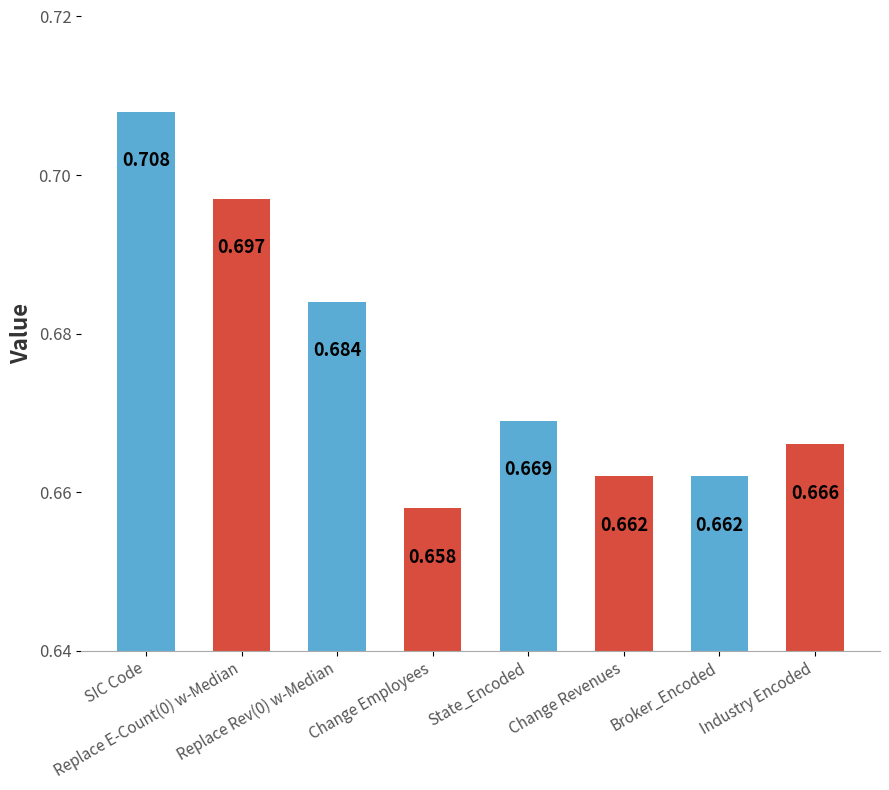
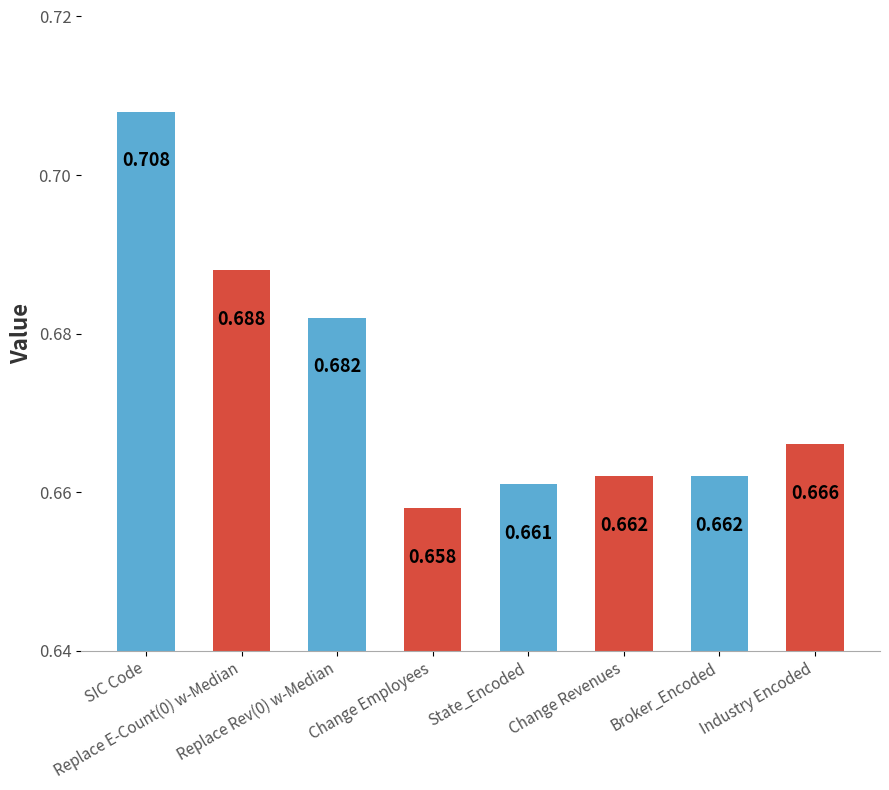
Replace E-Count(0) w-Median: 0.697 -> 0.688
Replace Rev(0) w-Median: 0.684 -> 0.682
State_Encoded: 0.669 -> 0.661
